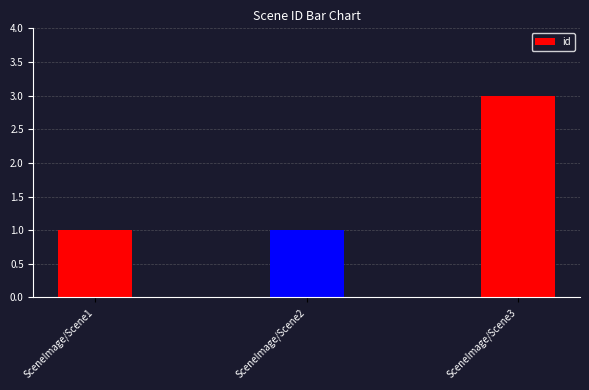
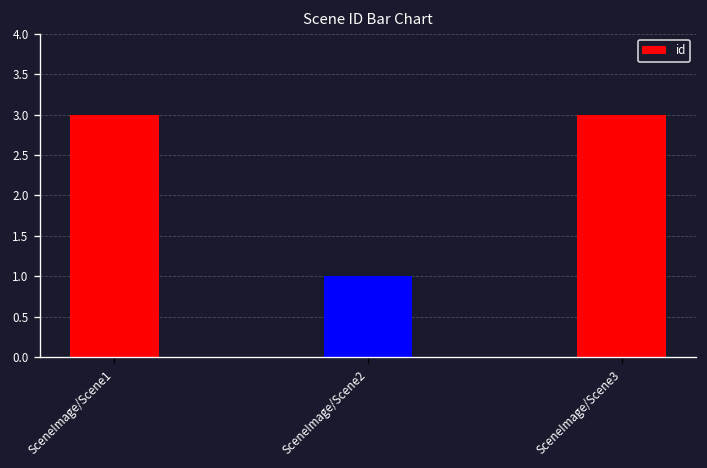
SceneImage/Scene1: 1 -> 3
